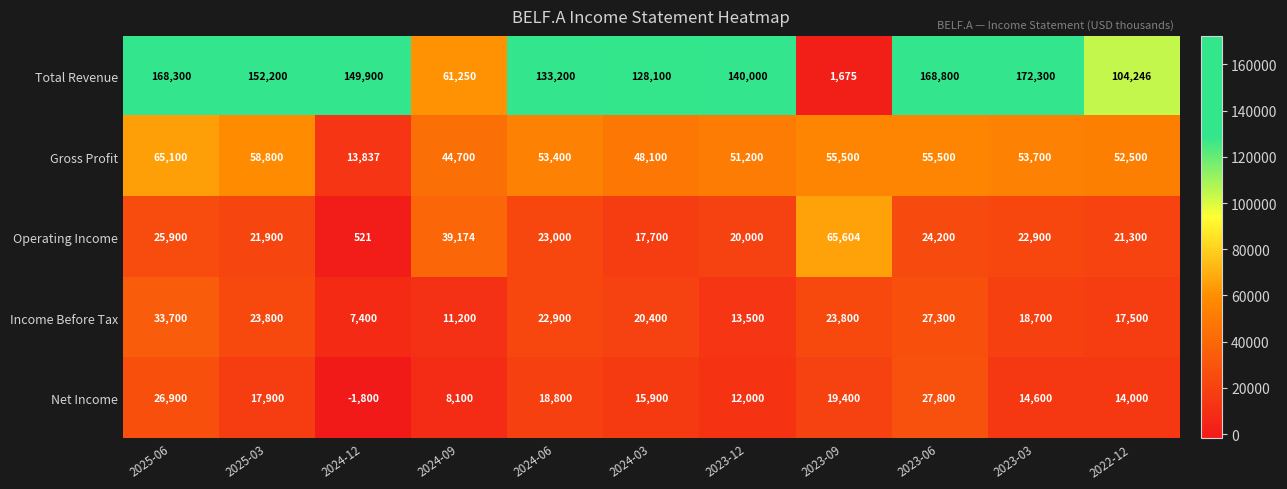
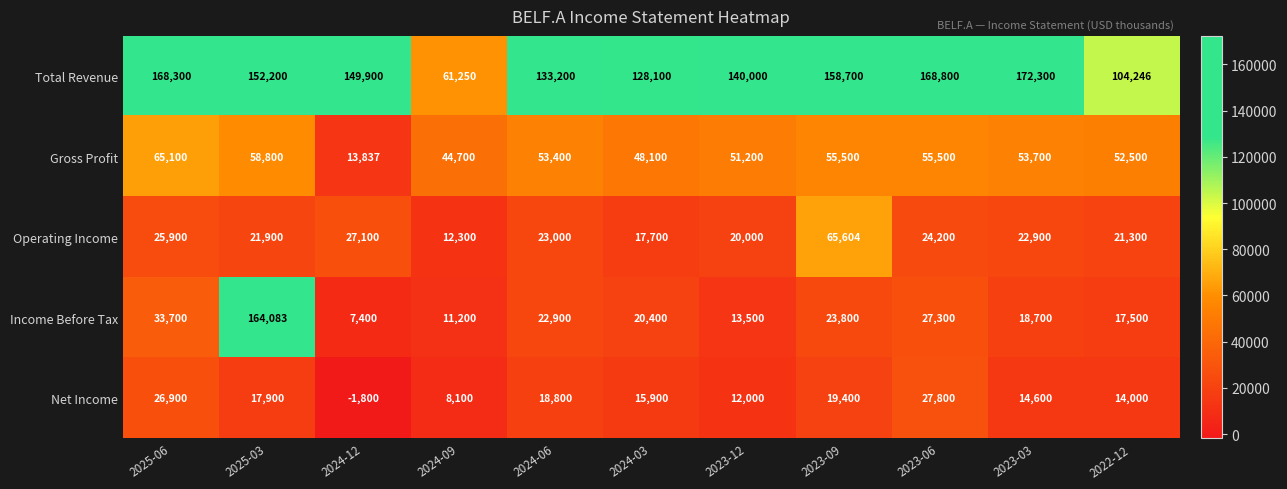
Total Revenue, 2023-09: 1,675 -> 158,700
Operating Income, 2024-12: 521 -> 27,100
Operating Income, 2024-09: 39,174 -> 12,300
Income Before Tax, 2025-03: 23,800 -> 164,083
